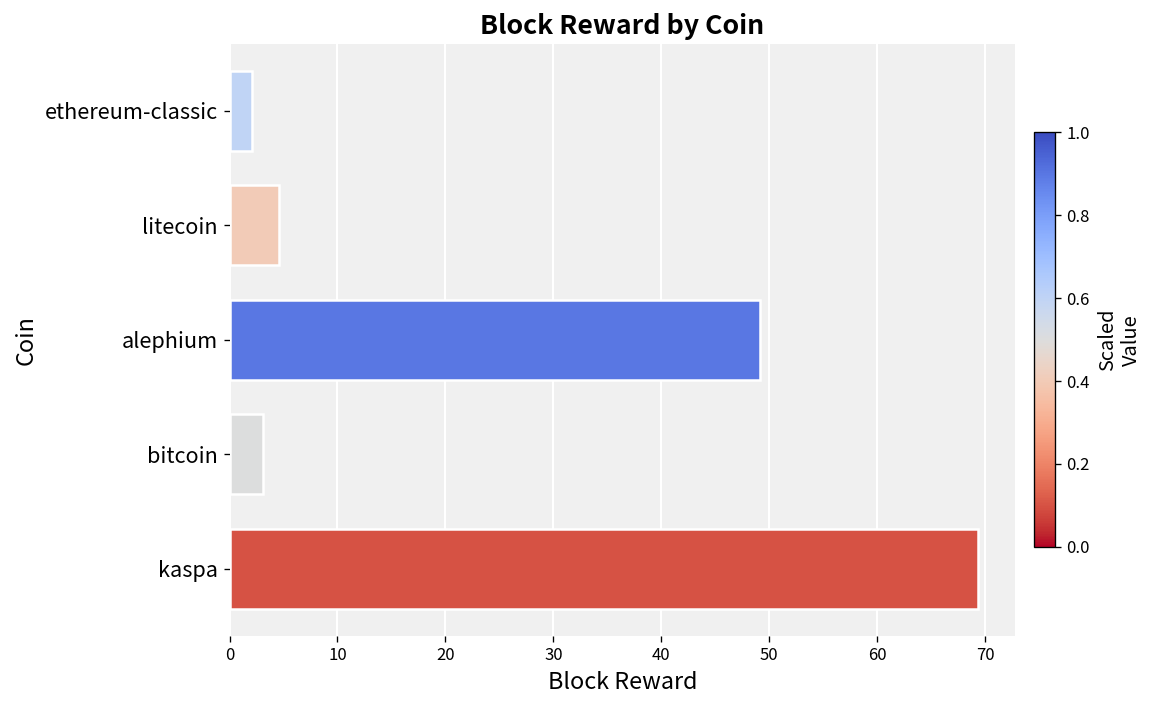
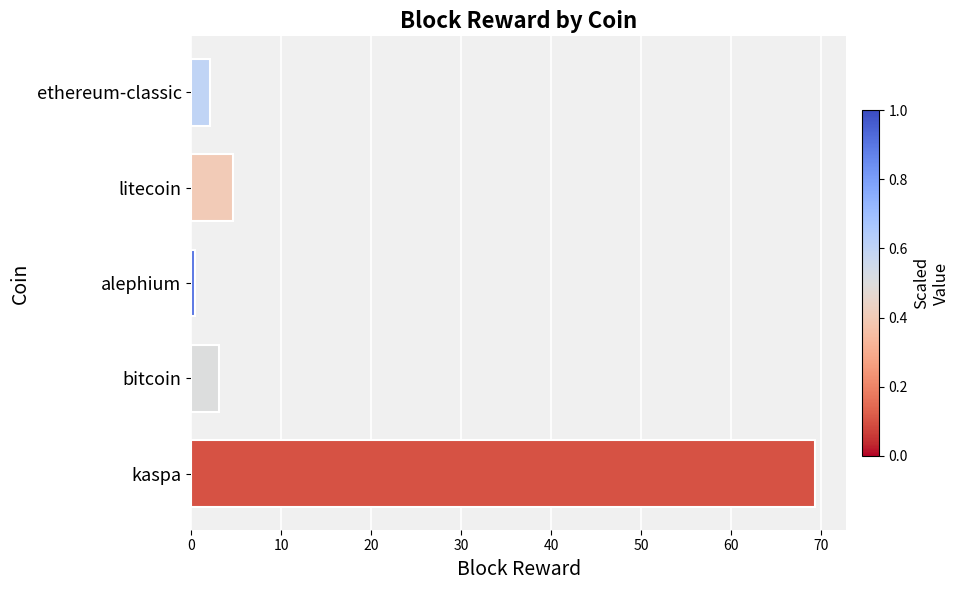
alephium: 49 -> 0
